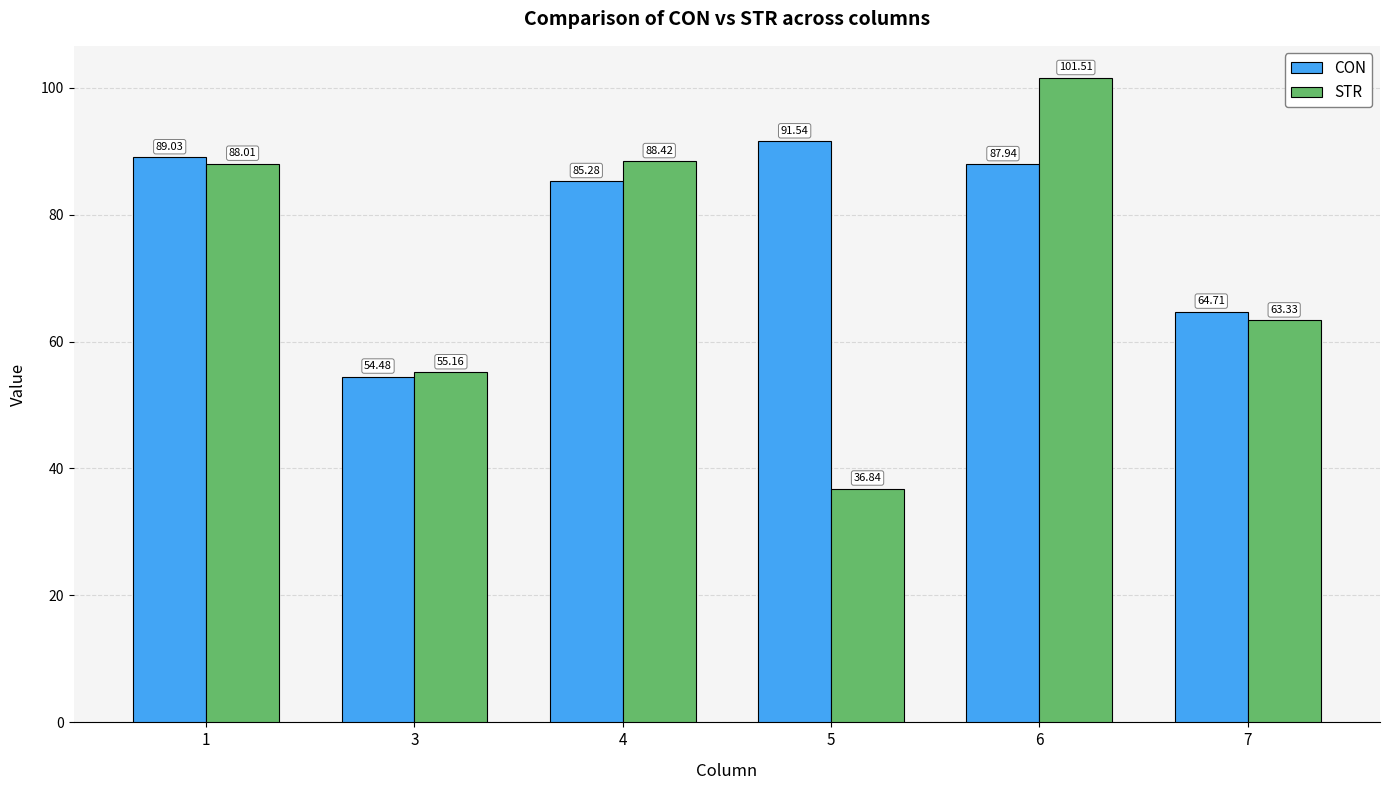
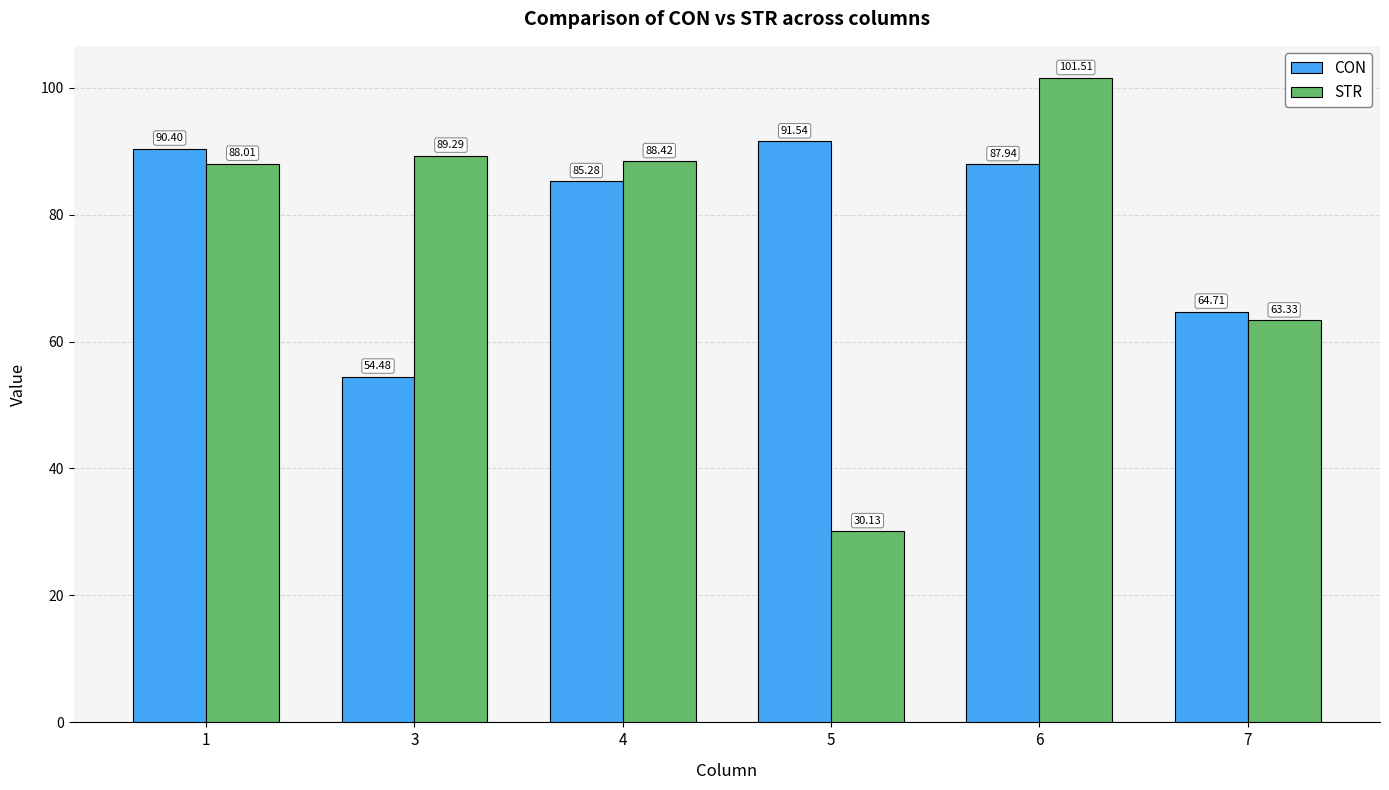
CON, 1: 89.03 -> 90.40
STR, 3: 55.16 -> 89.29
STR, 5: 36.84 -> 30.13
